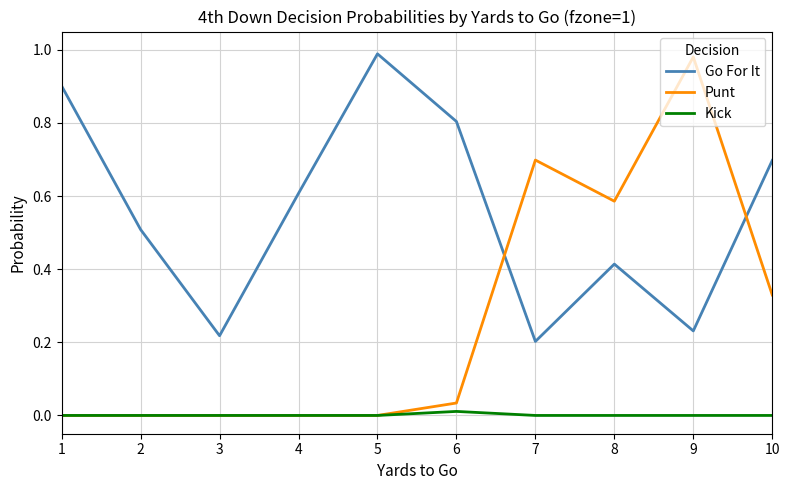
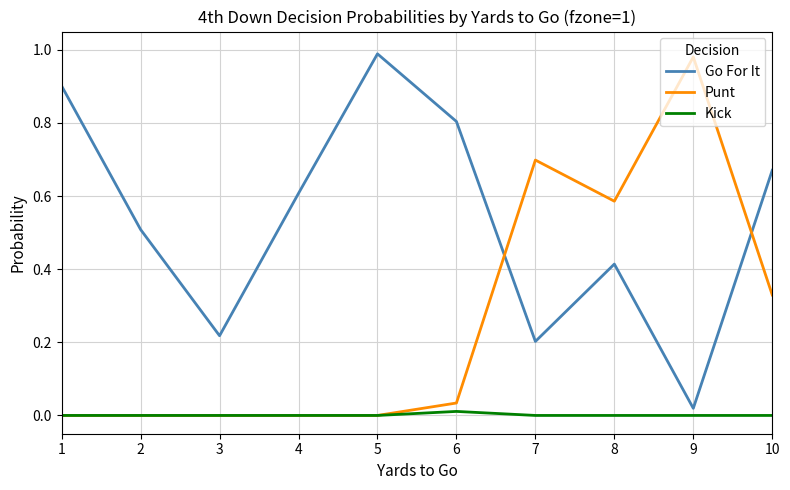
Go For It, 9: 0.23 -> 0.02
Go For It, 10: 0.70 -> 0.67
